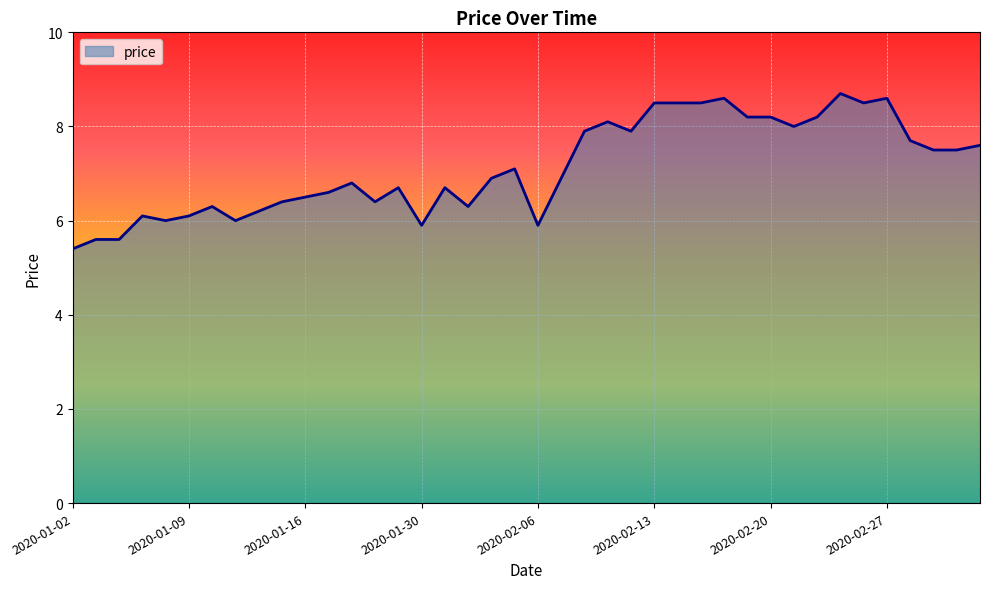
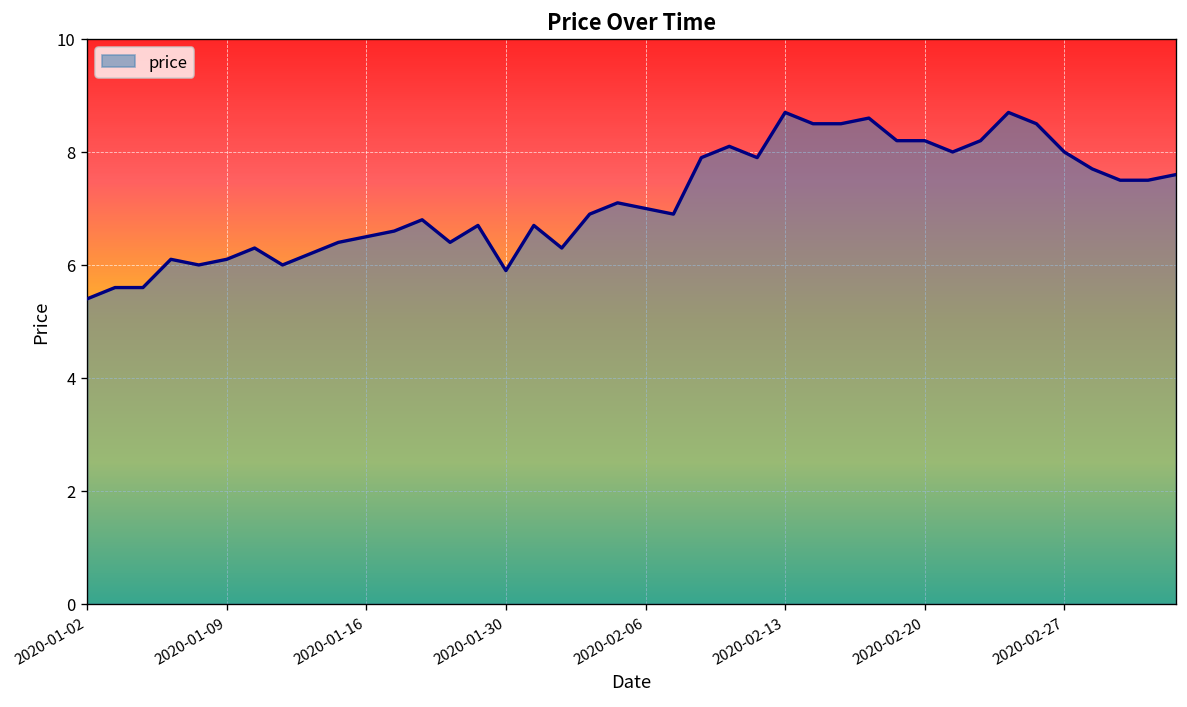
2020-02-06: 5.9 -> 7.0
2020-02-13: 8.5 -> 8.7
2020-02-27: 8.6 -> 8.0
